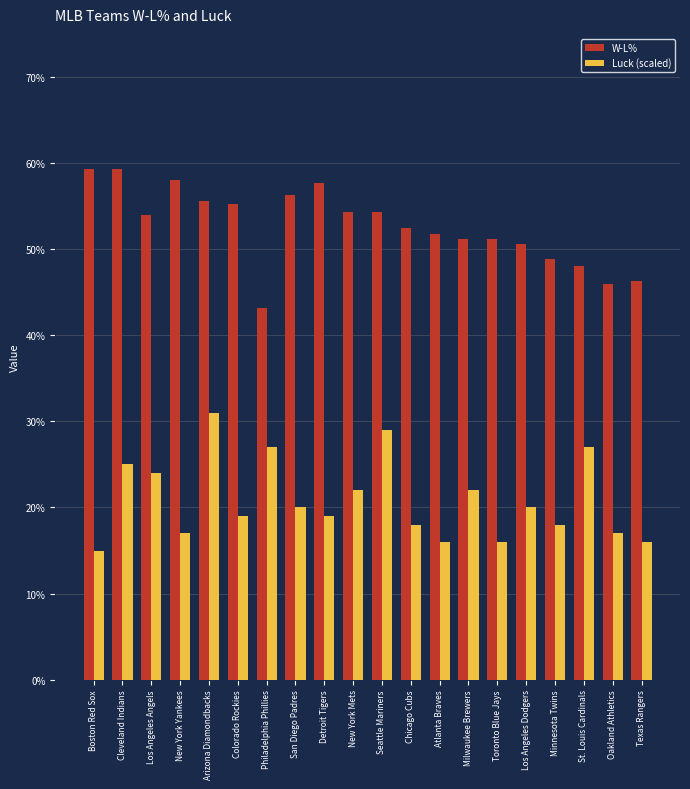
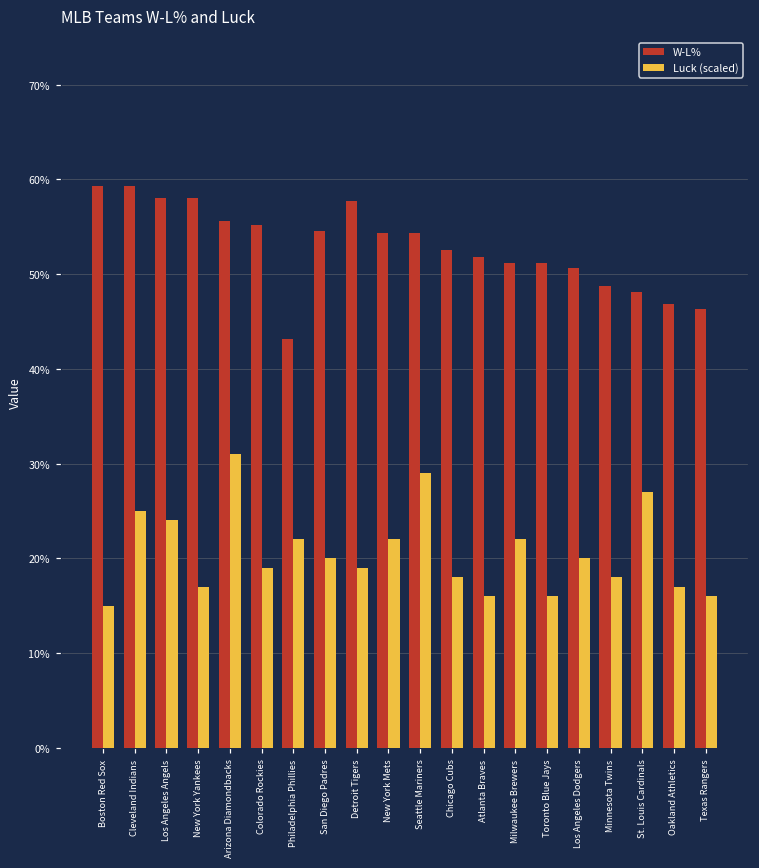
W-L%, Los Angeles Angels: 54% -> 58%
Luck (scaled), Philadelphia Phillies: 27% -> 22%
W-L%, San Diego Padres: 56% -> 55%
W-L%, Oakland Athletics: 46% -> 47%
